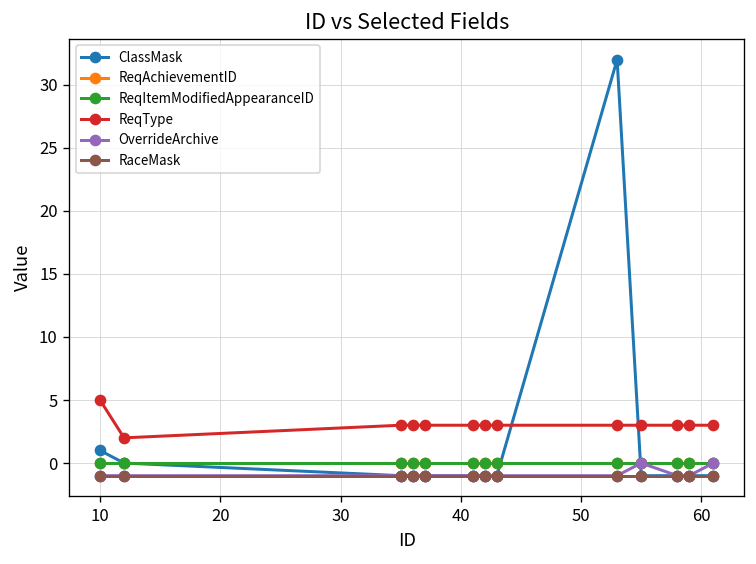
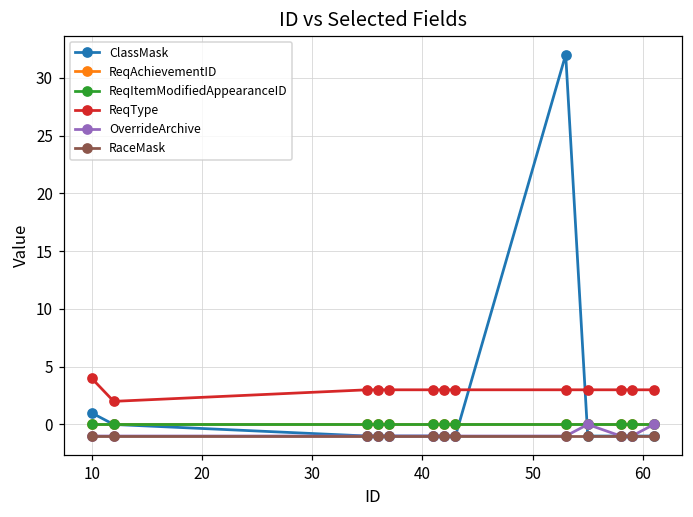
ReqType, 10: 5 -> 4
